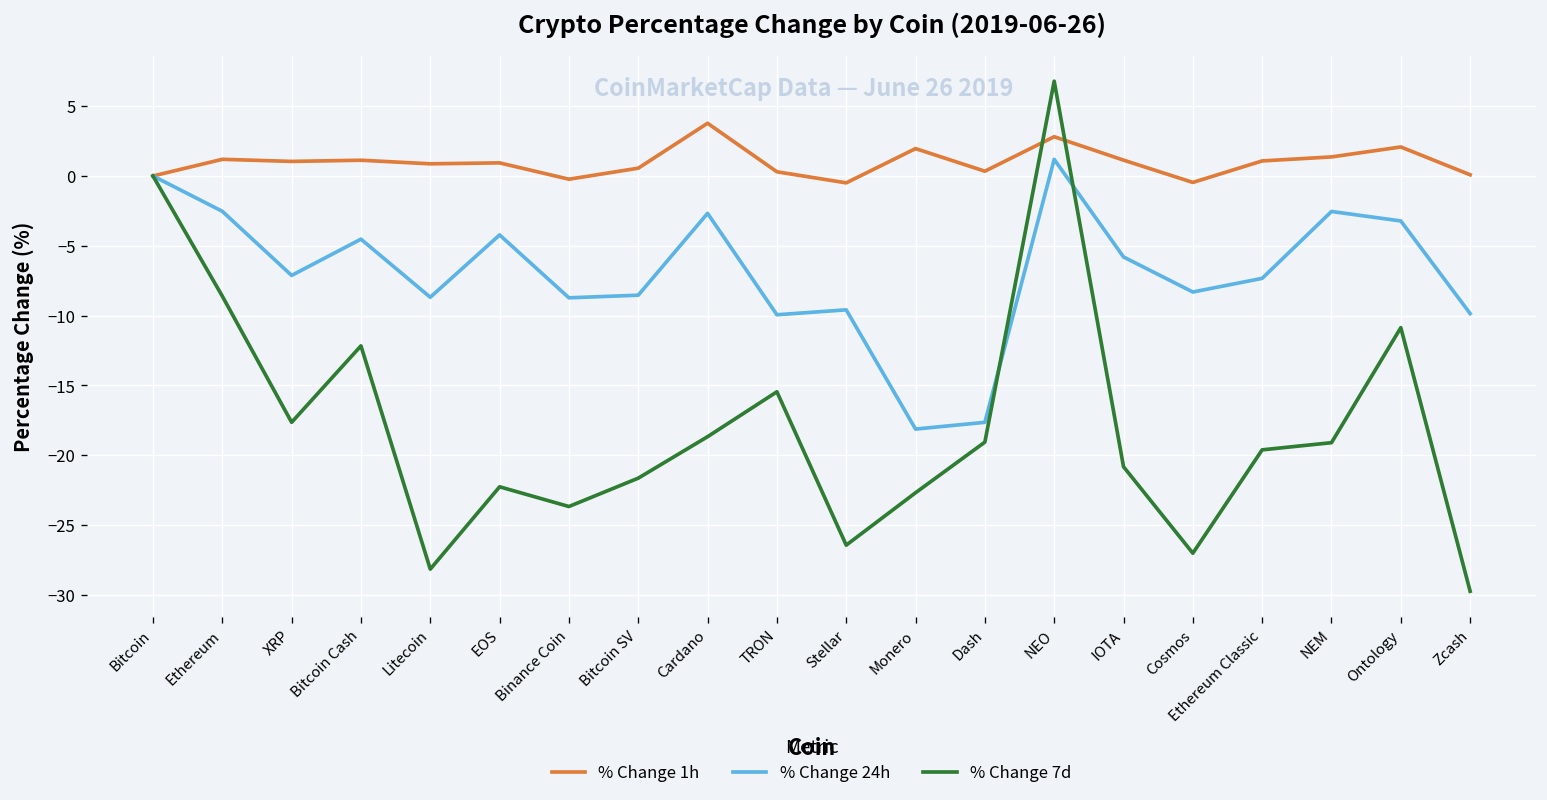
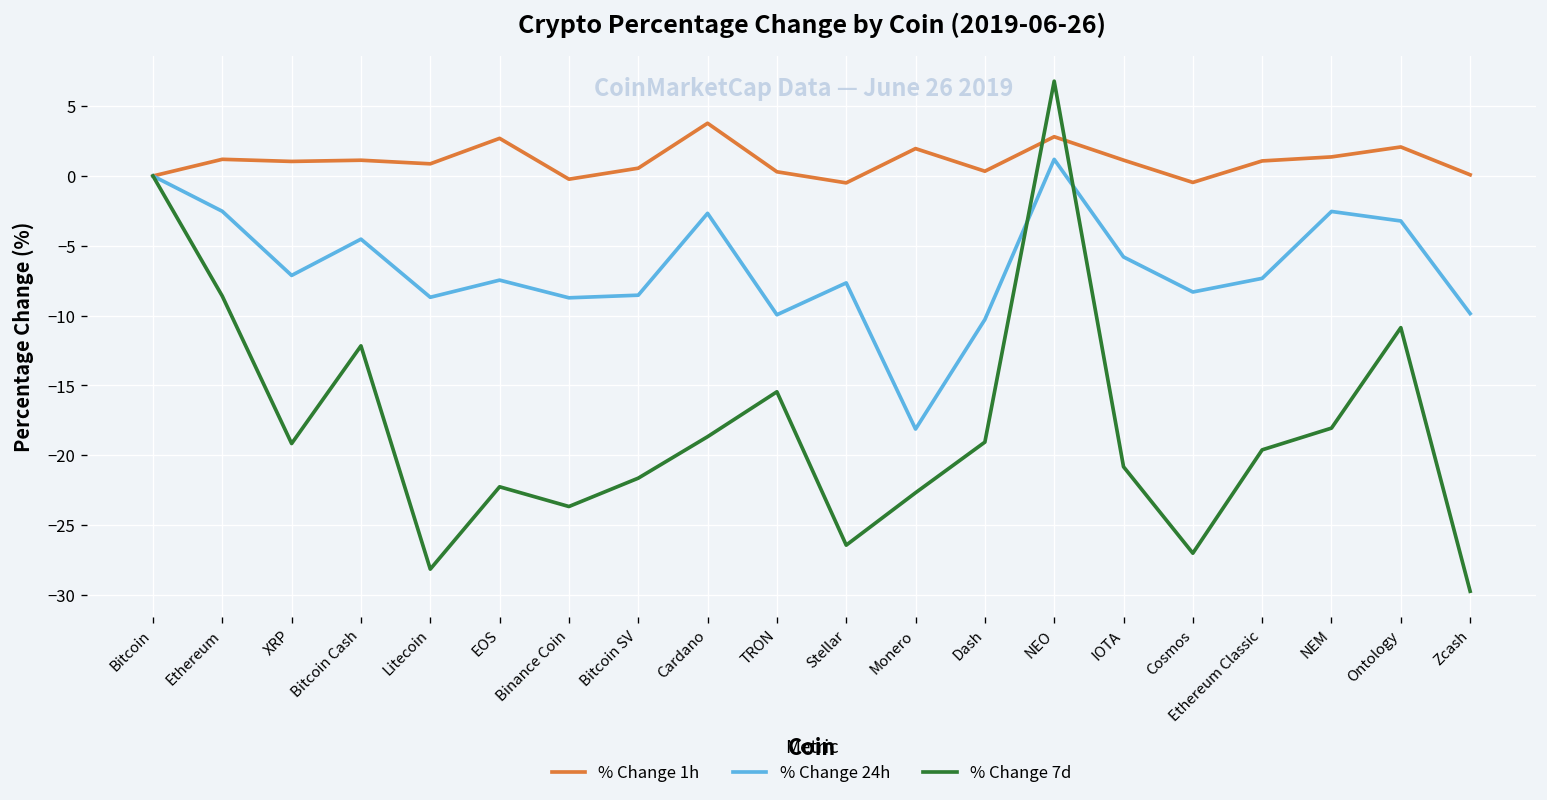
% Change 7d, XRP: -17.6 -> -19.2
% Change 1h, EOS: 0.9 -> 2.7
% Change 24h, EOS: -4.2 -> -7.5
% Change 24h, Stellar: -9.6 -> -7.7
% Change 24h, Dash: -17.6 -> -10.3
% Change 7d, NEM: -19.1 -> -18.1
